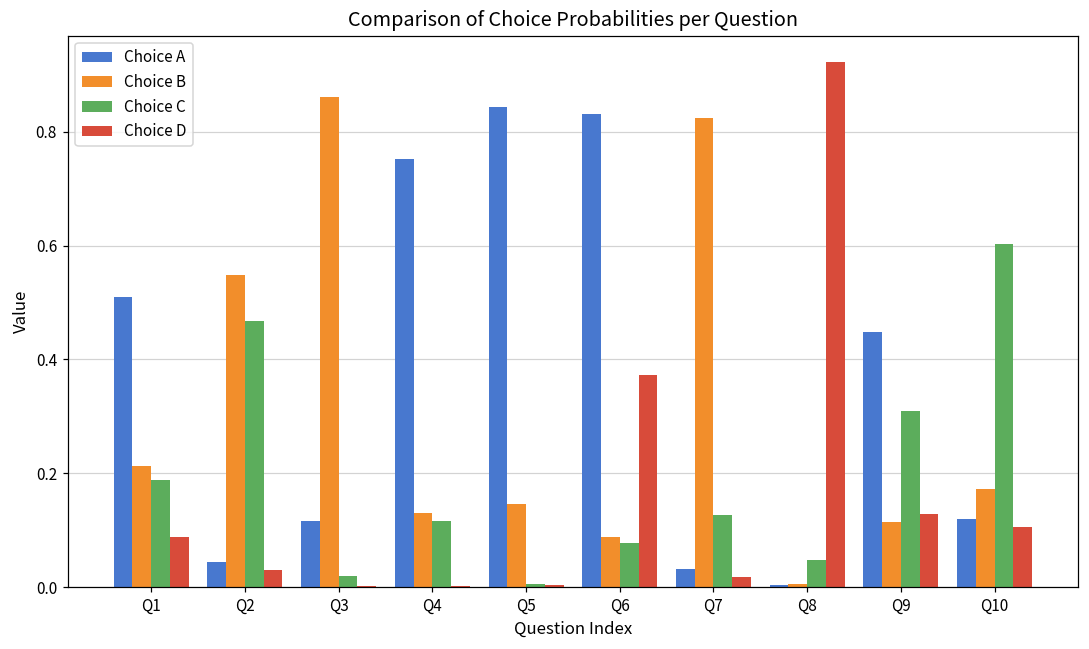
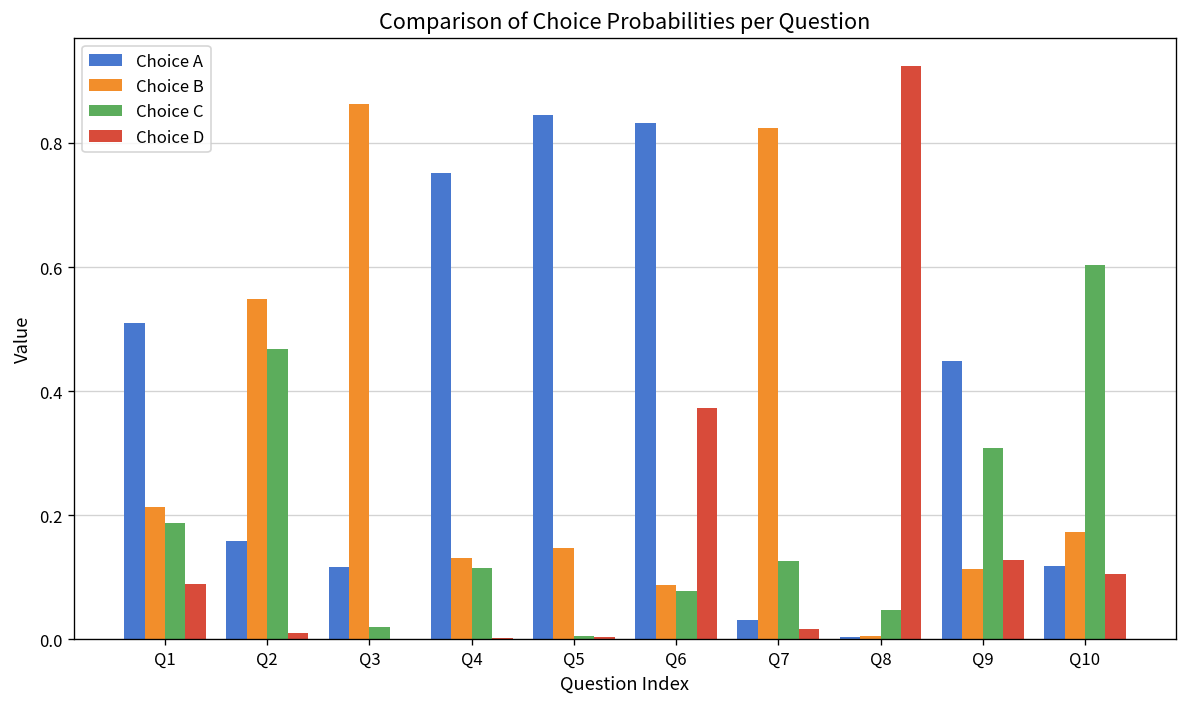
Choice A, Q2: 0.04 -> 0.16
Choice D, Q2: 0.03 -> 0.01
